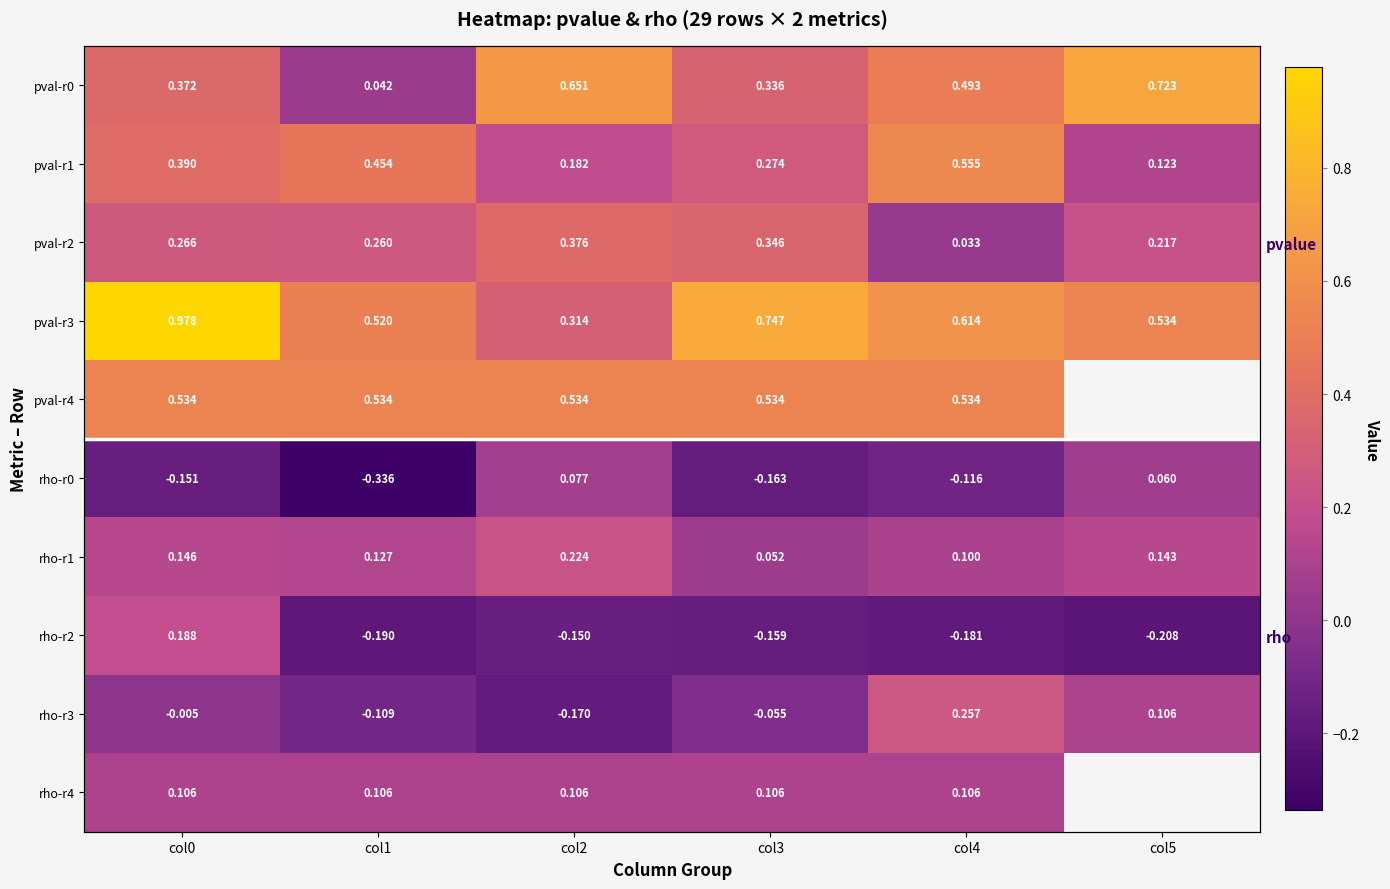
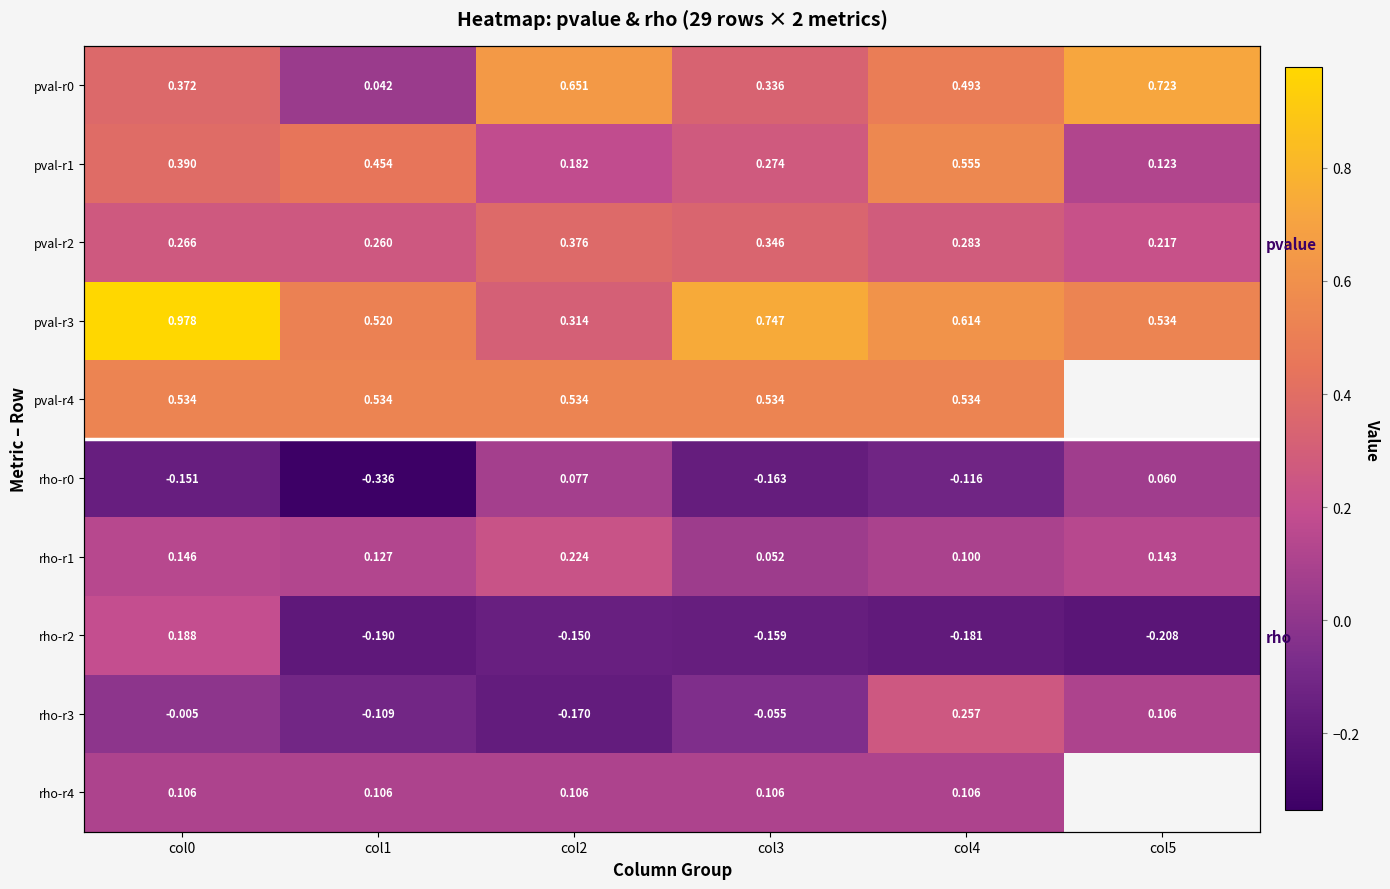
pval-r2, col4: 0.033 -> 0.283
